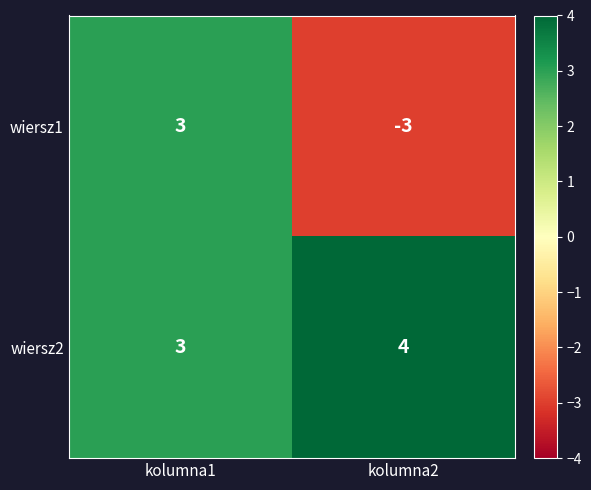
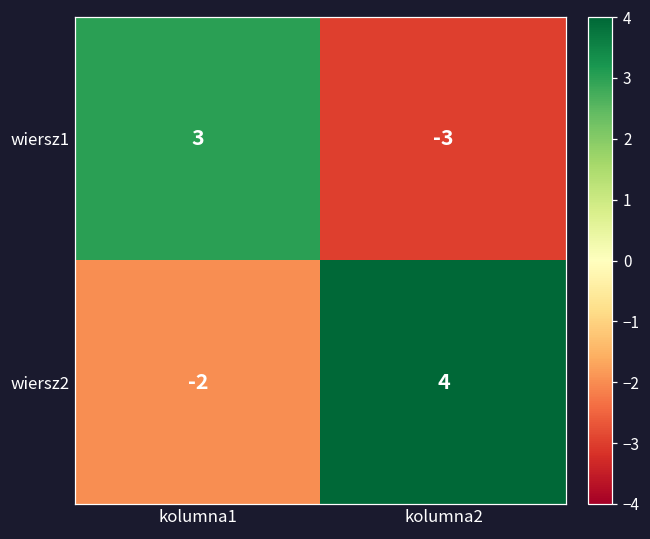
wiersz2, kolumna1: 3 -> -2
